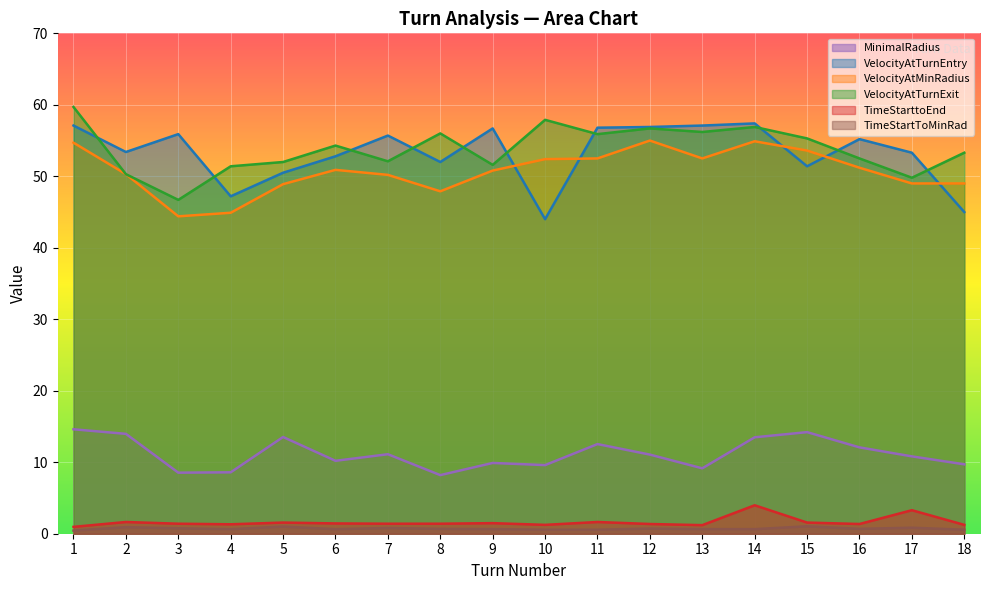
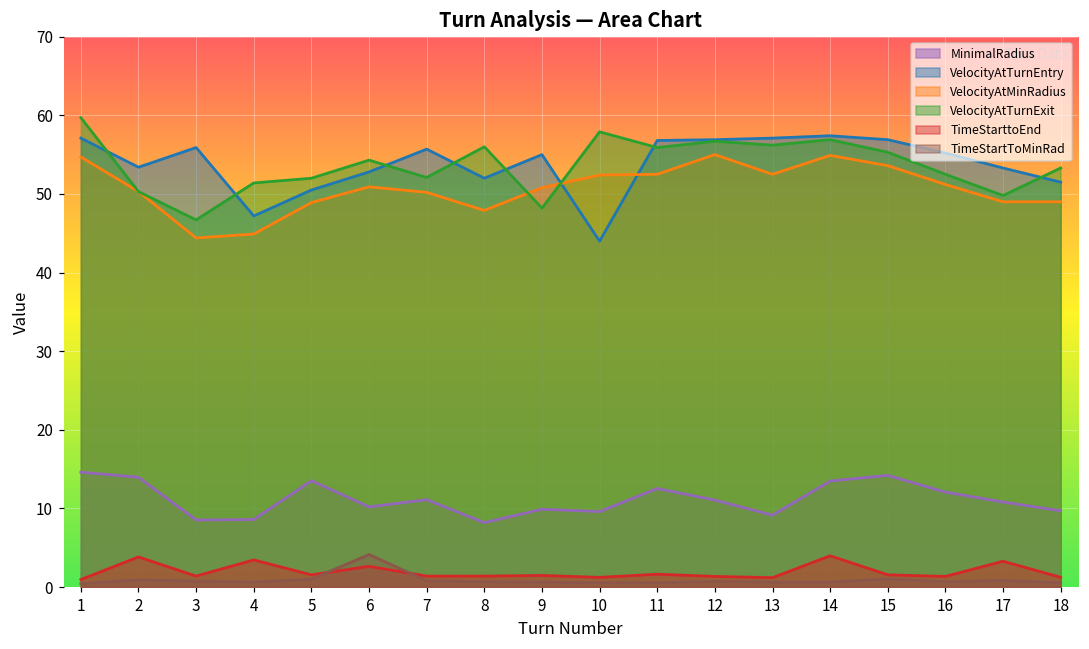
TimeStarttoEnd, 2: 2 -> 4
TimeStarttoEnd, 4: 1 -> 3
TimeStarttoEnd, 6: 1 -> 3
TimeStartToMinRad, 6: 1 -> 4
VelocityAtTurnEntry, 9: 57 -> 55
VelocityAtTurnExit, 9: 52 -> 48
VelocityAtTurnEntry, 15: 51 -> 57
VelocityAtTurnEntry, 18: 45 -> 52
